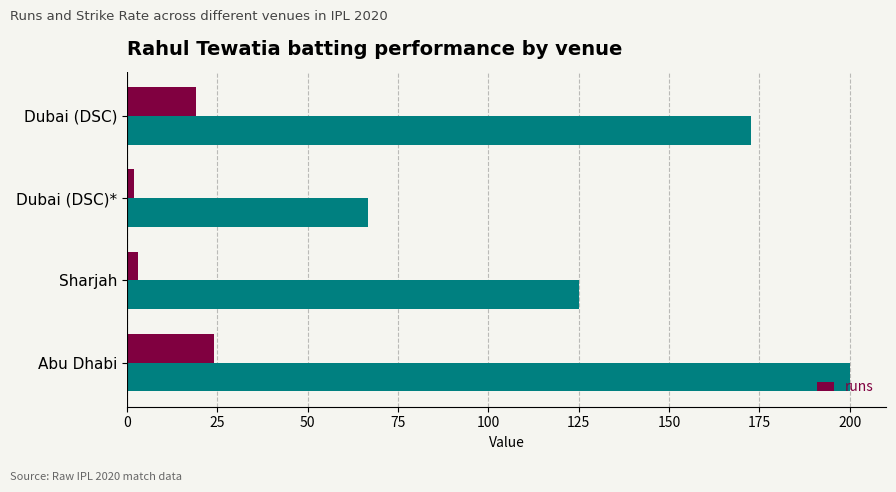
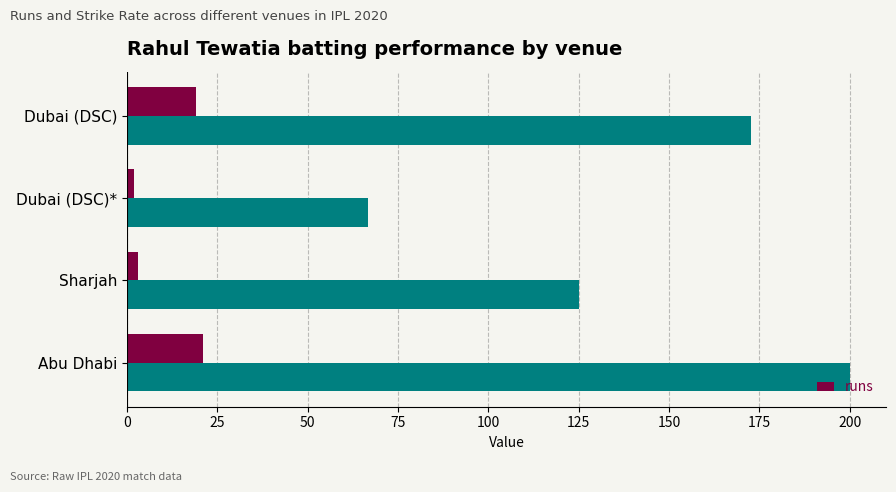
runs, Abu Dhabi: 24 -> 21
